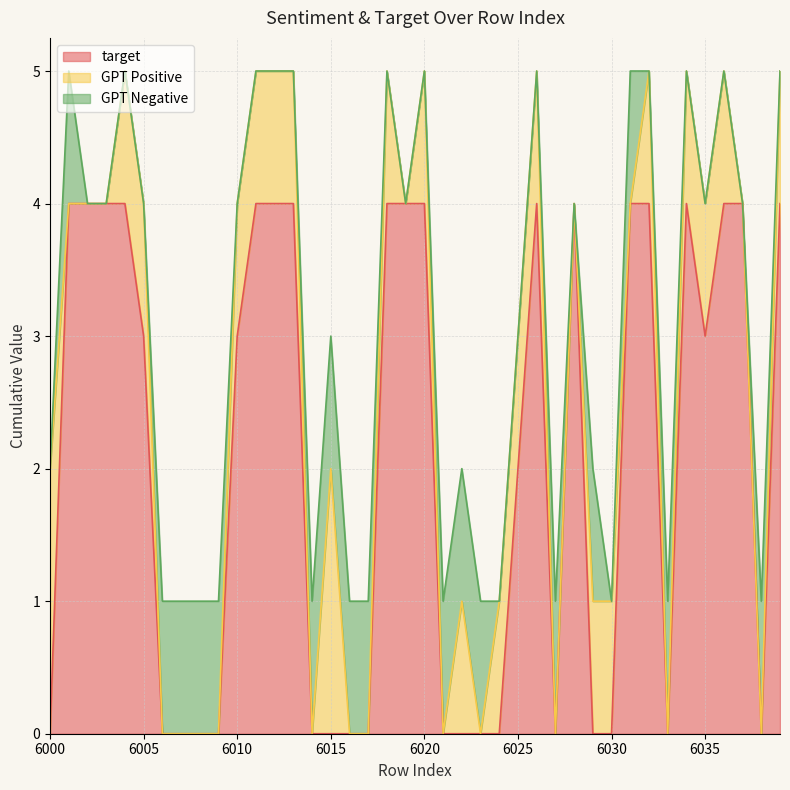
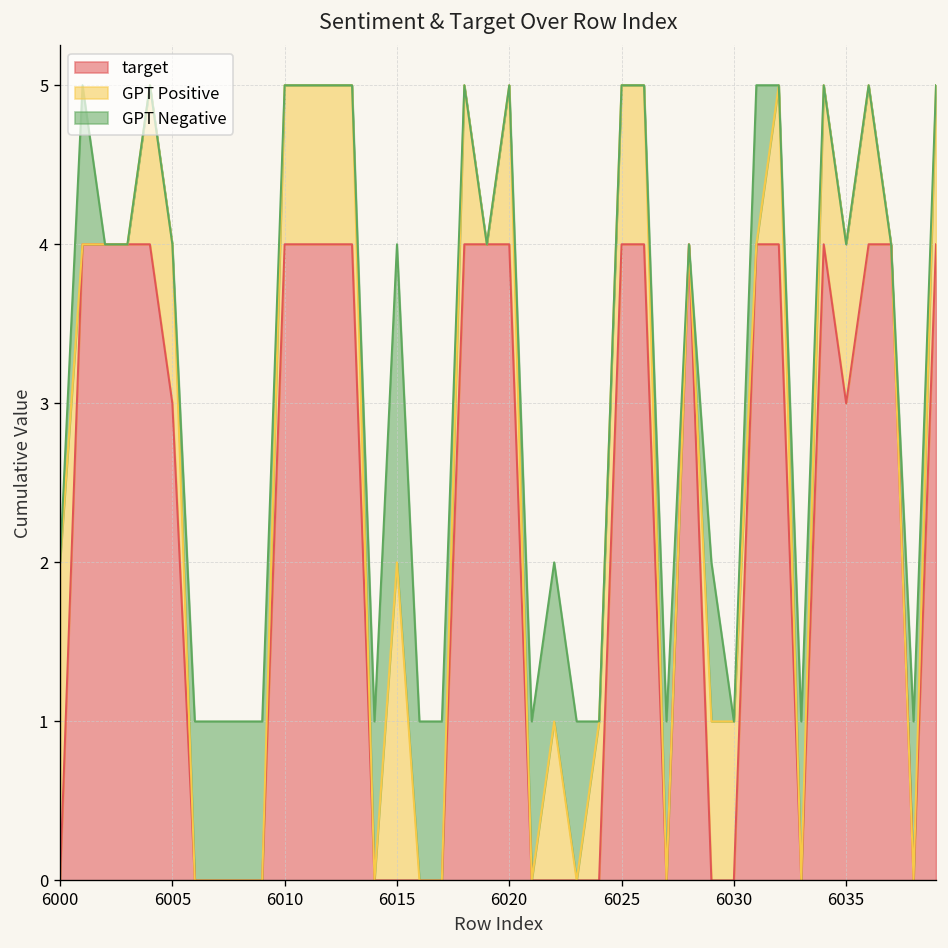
target, 6010: 3 -> 4
GPT Negative, 6015: 1 -> 2
target, 6025: 2 -> 4
